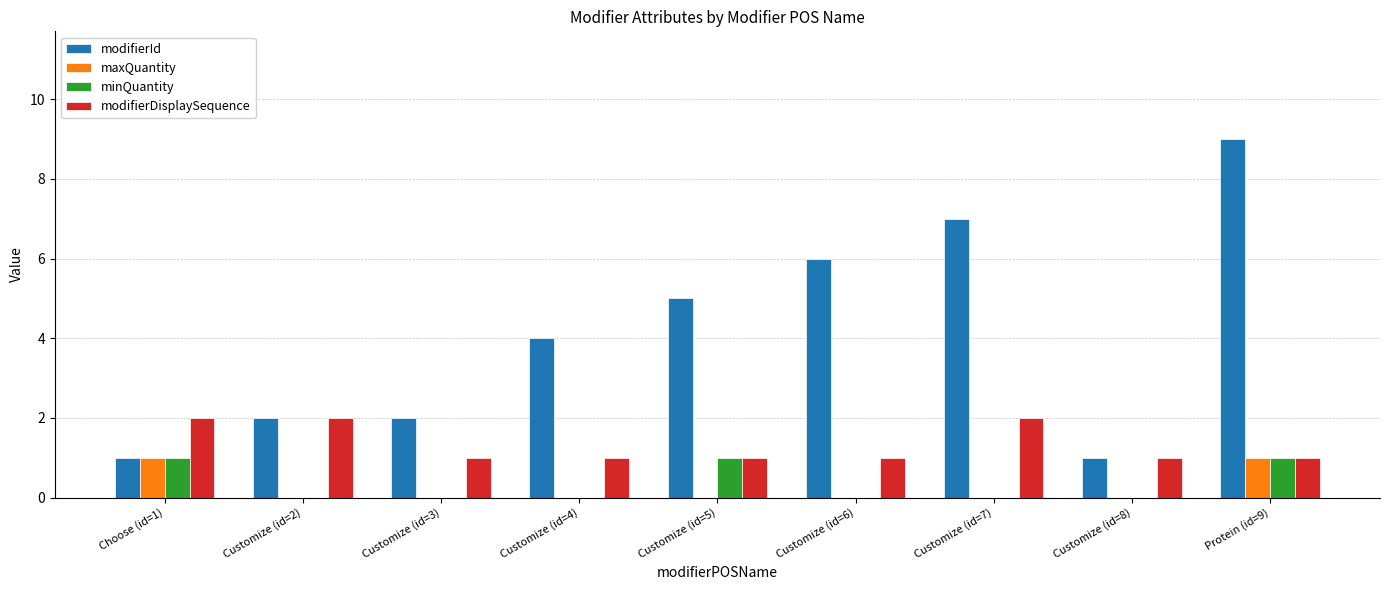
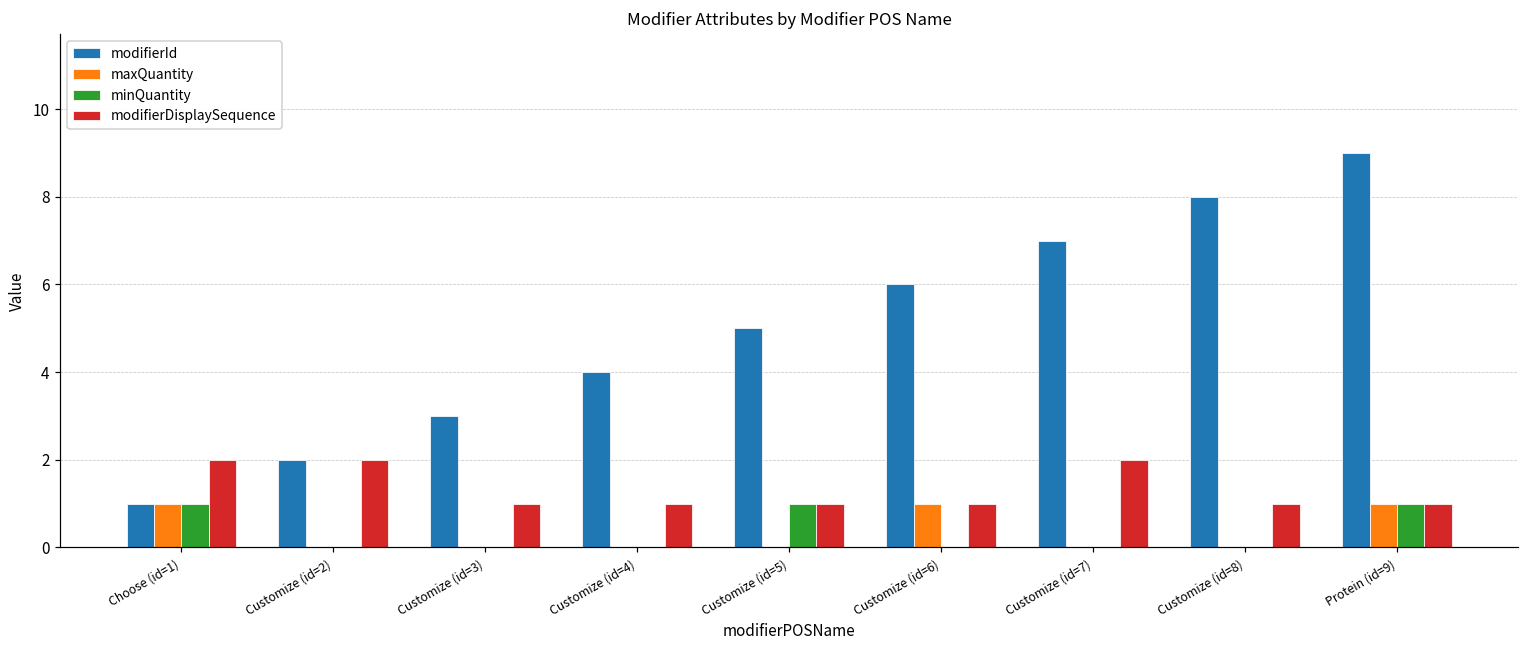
modifierId, Customize (id=3): 2 -> 3
maxQuantity, Customize (id=6): 0 -> 1
modifierId, Customize (id=8): 1 -> 8
